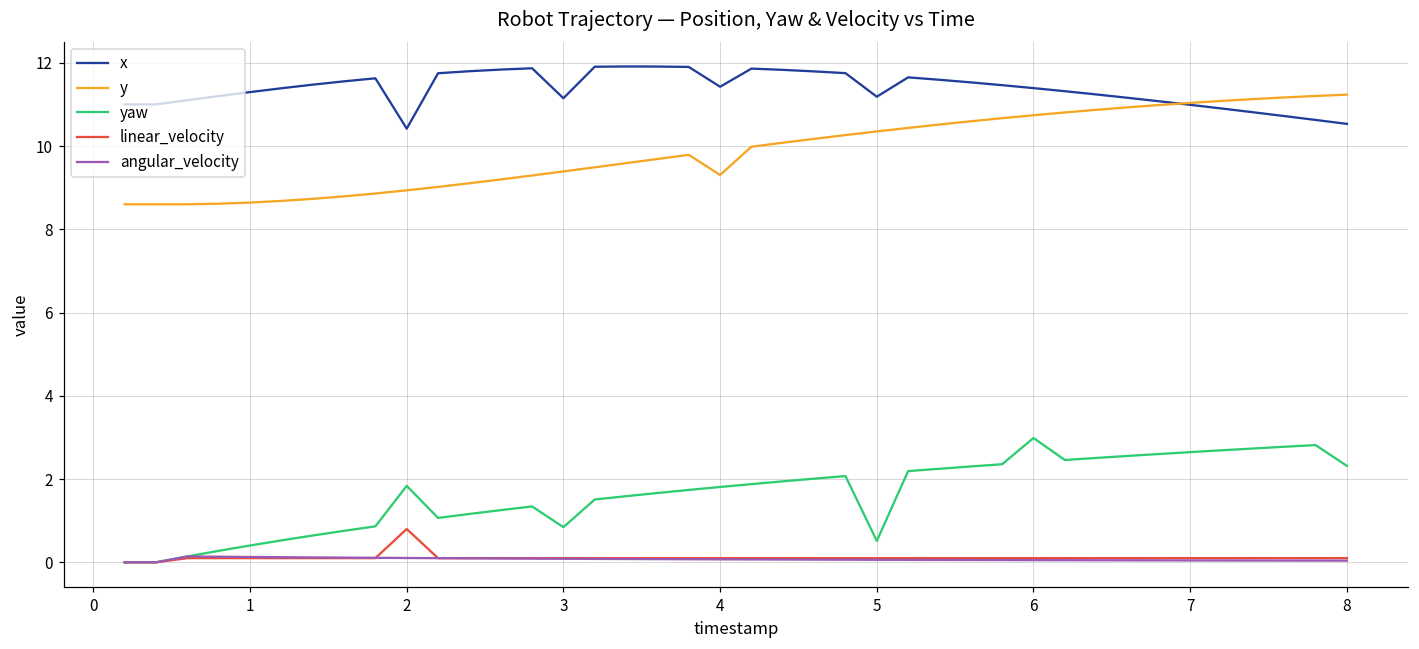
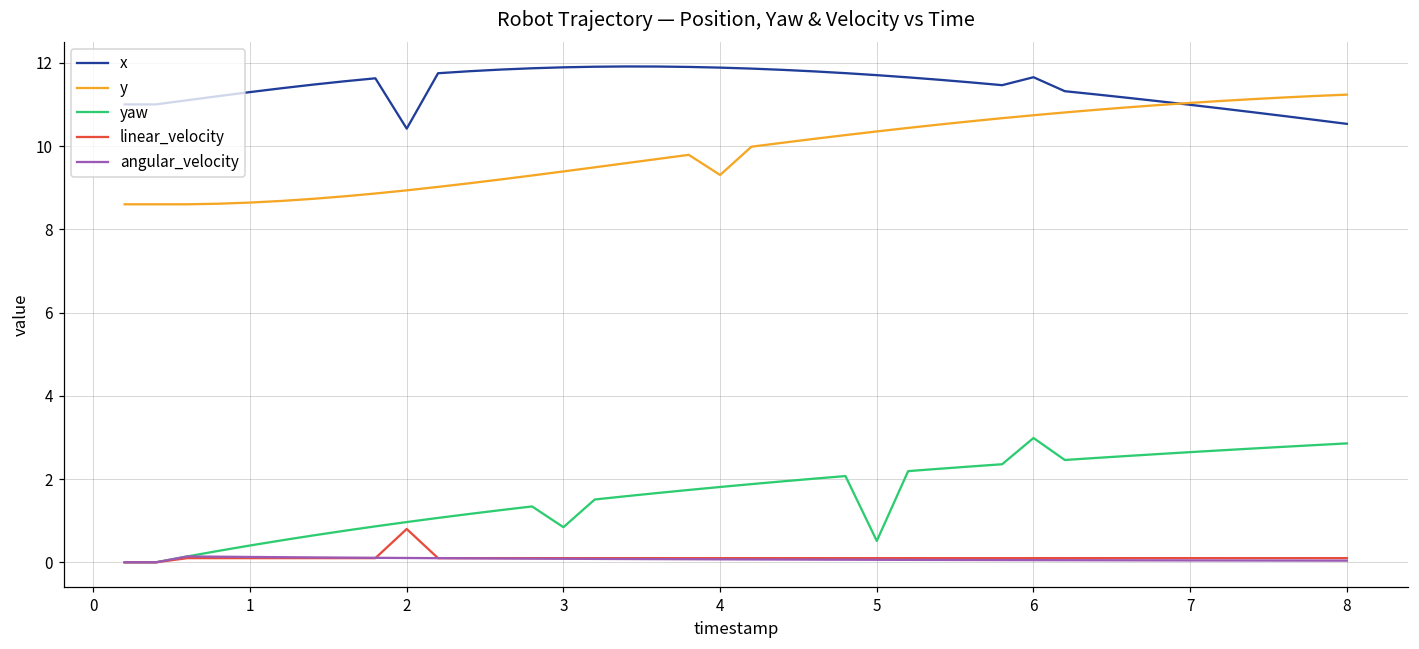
yaw, 2: 1.8 -> 1.0
x, 3: 11.1 -> 11.9
x, 4: 11.4 -> 11.9
x, 5: 11.2 -> 11.7
x, 6: 11.4 -> 11.7
yaw, 8: 2.3 -> 2.9
